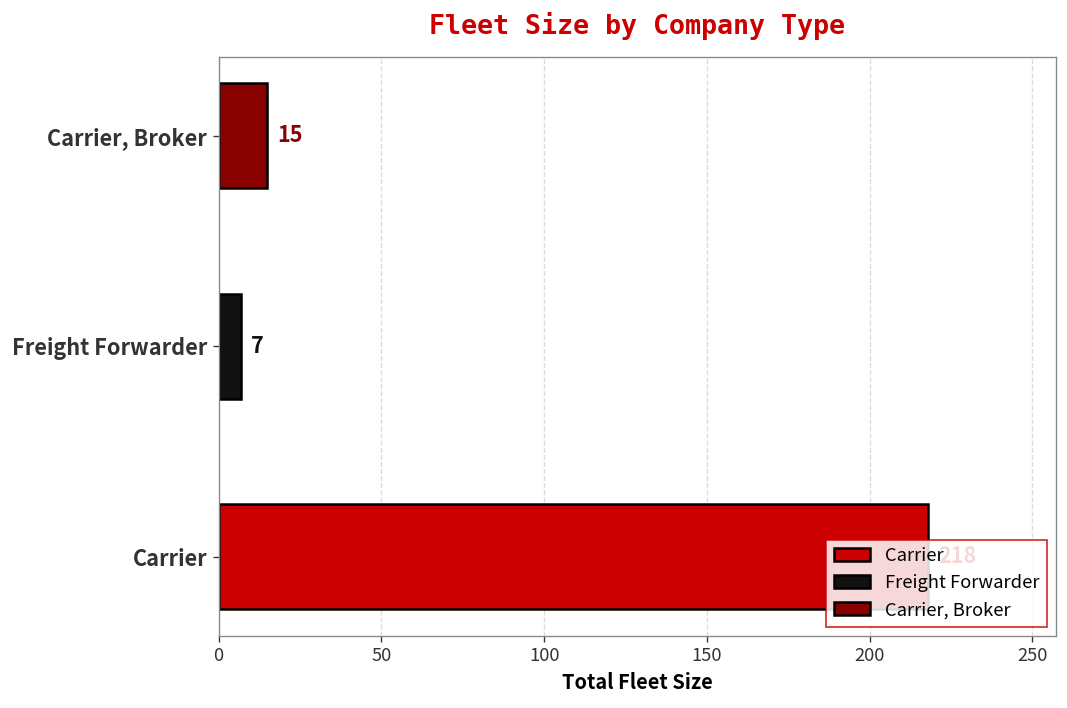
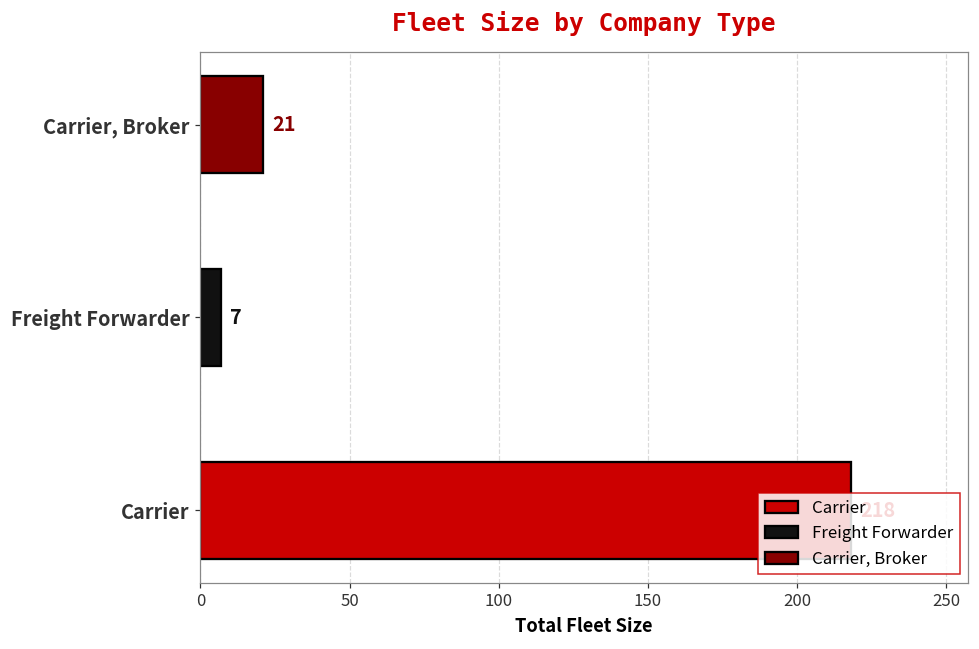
Carrier, Broker: 15 -> 21
